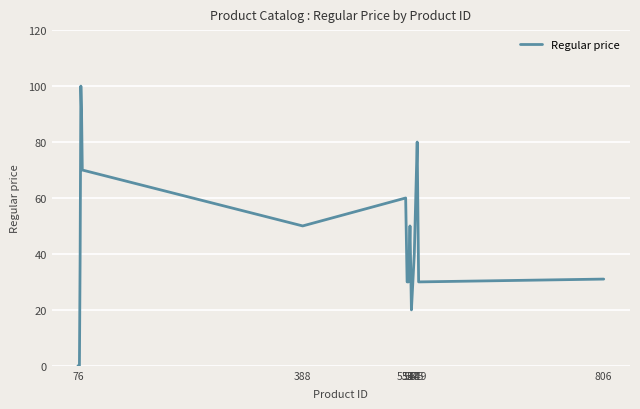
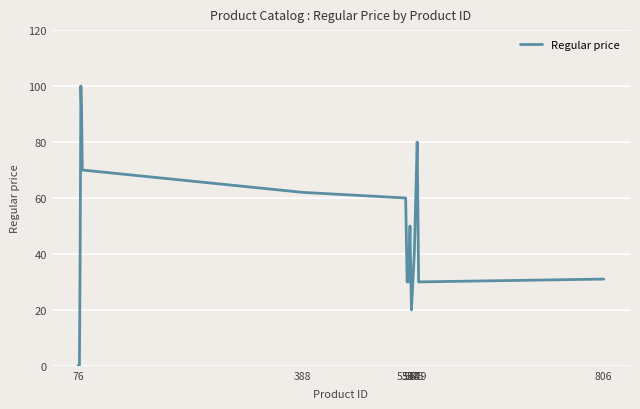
388: 50 -> 62
